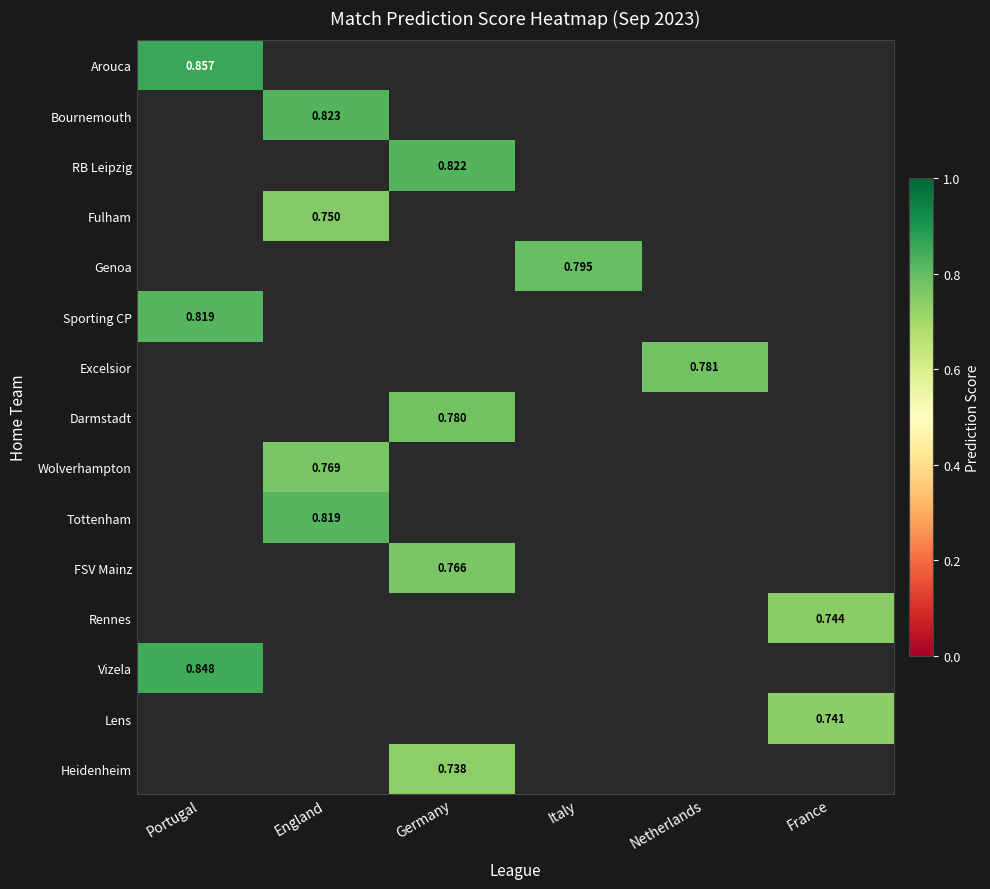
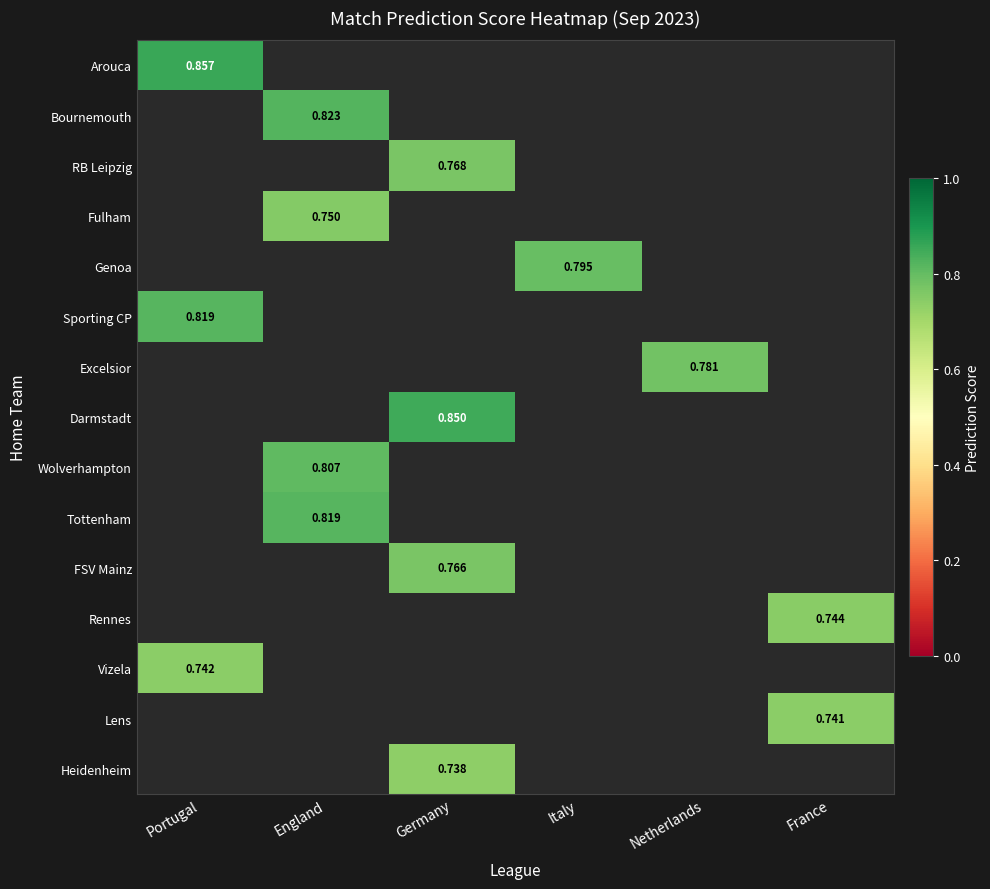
RB Leipzig, Germany: 0.822 -> 0.768
Darmstadt, Germany: 0.780 -> 0.850
Wolverhampton, England: 0.769 -> 0.807
Vizela, Portugal: 0.848 -> 0.742
